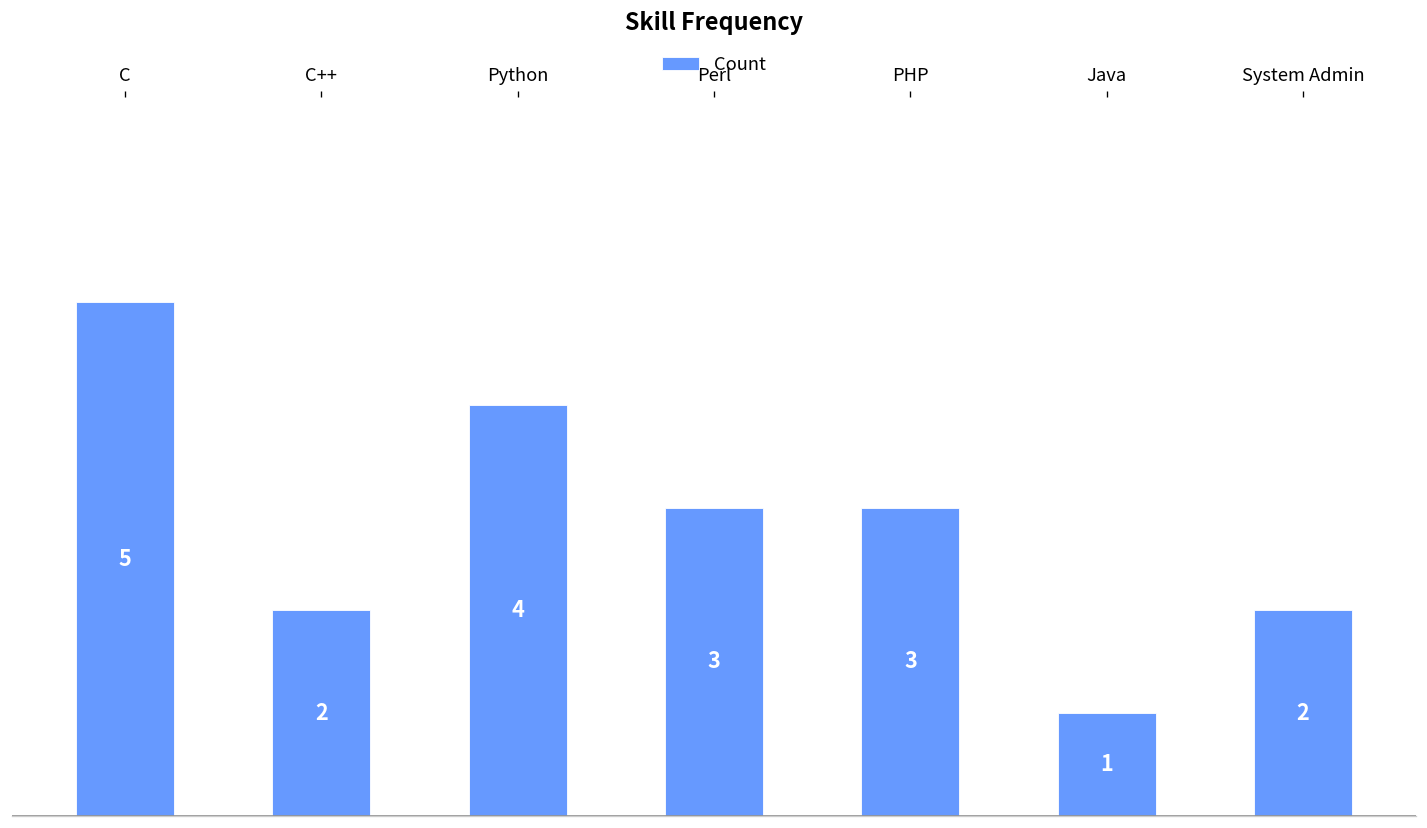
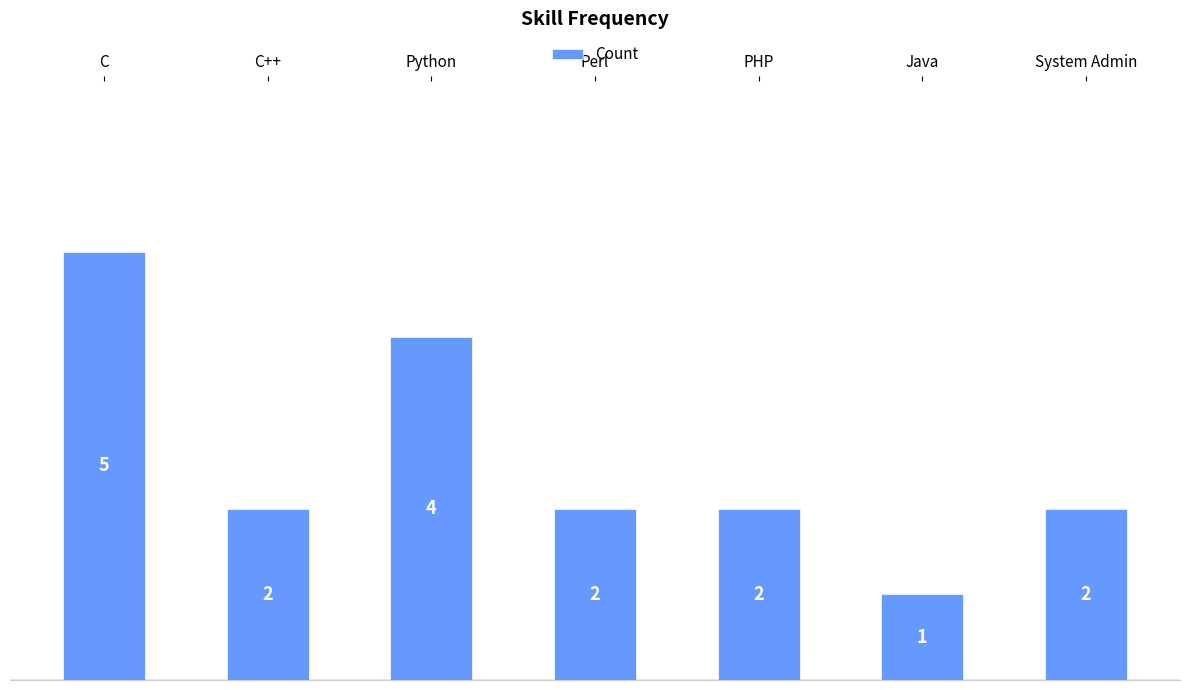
Perl: 3 -> 2
PHP: 3 -> 2
